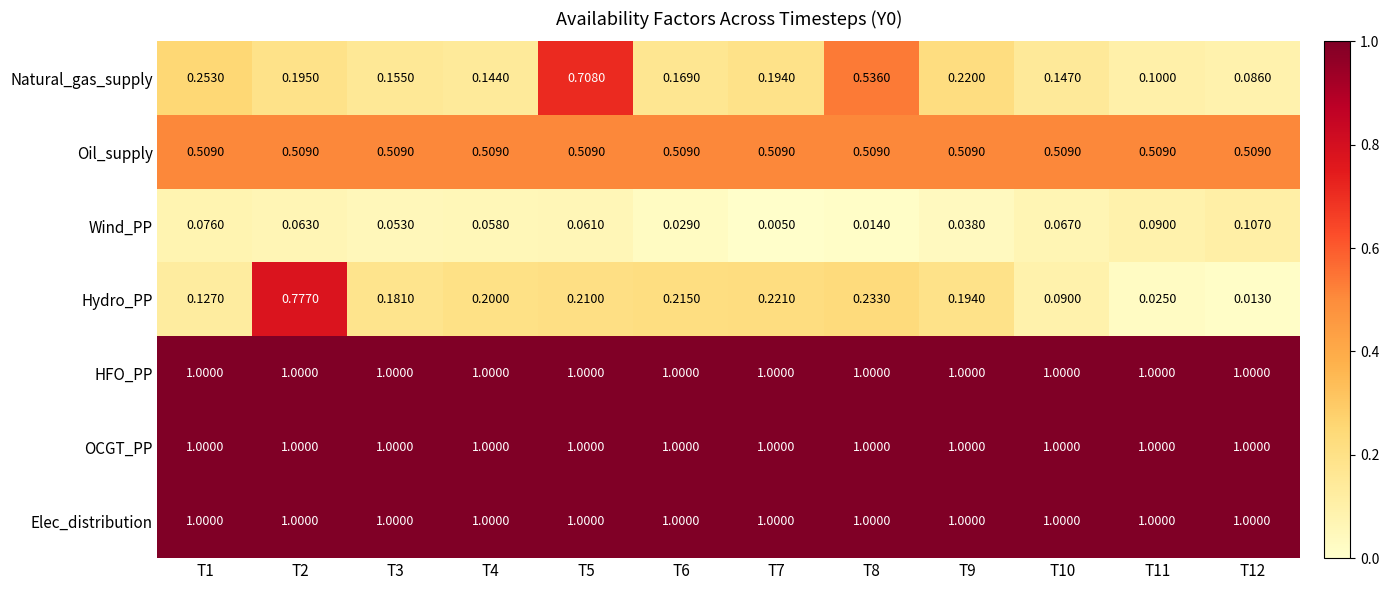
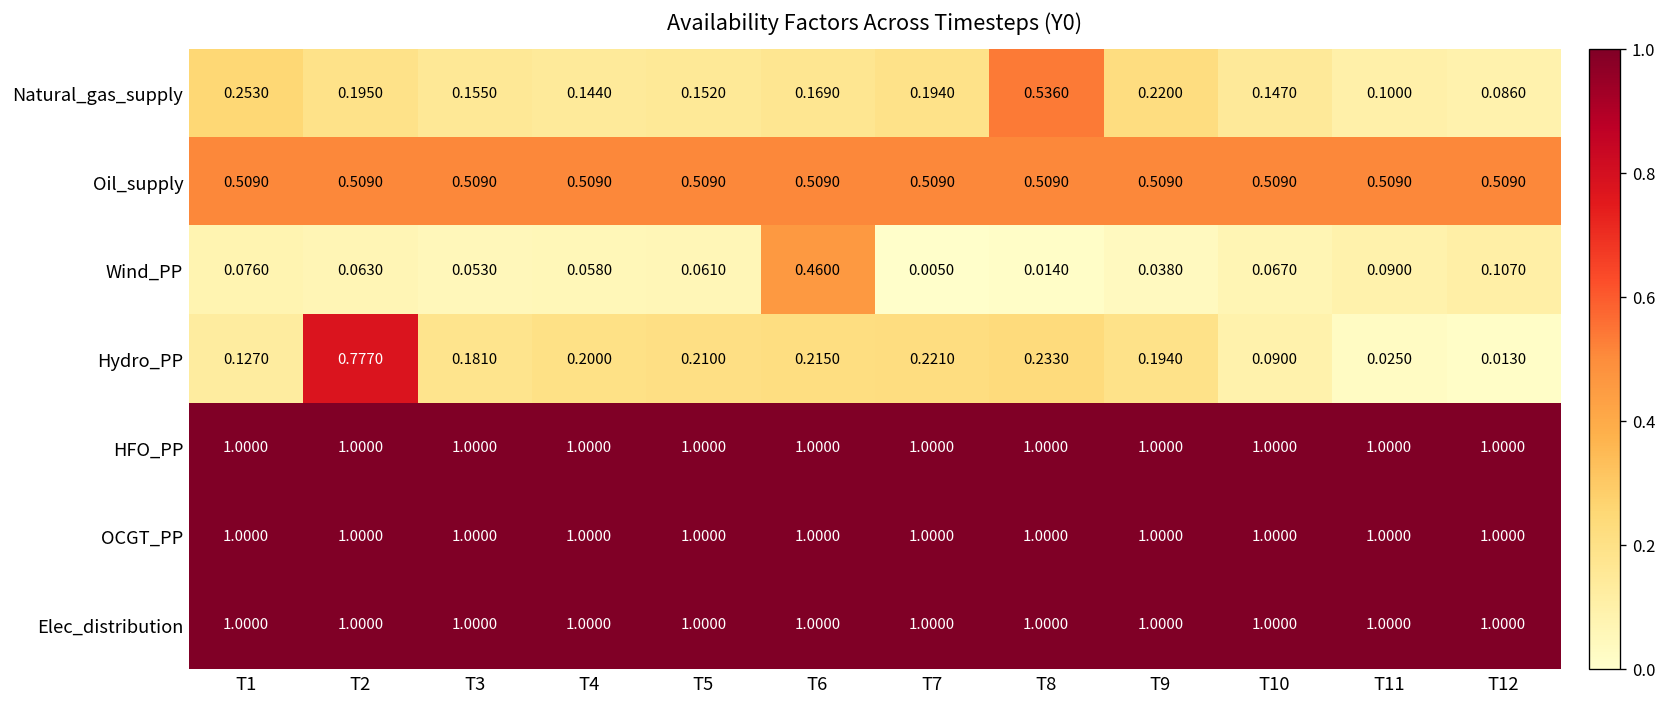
Natural_gas_supply, T5: 0.7080 -> 0.1520
Wind_PP, T6: 0.0290 -> 0.4600
